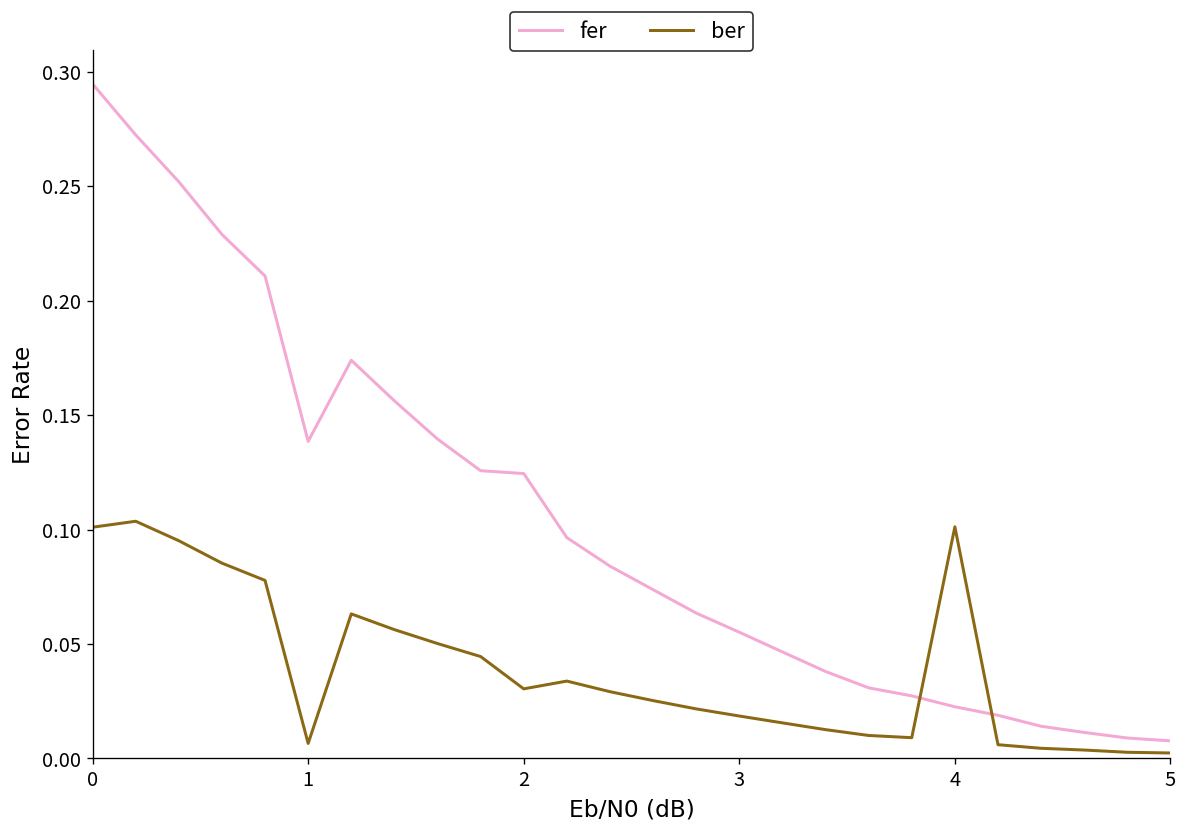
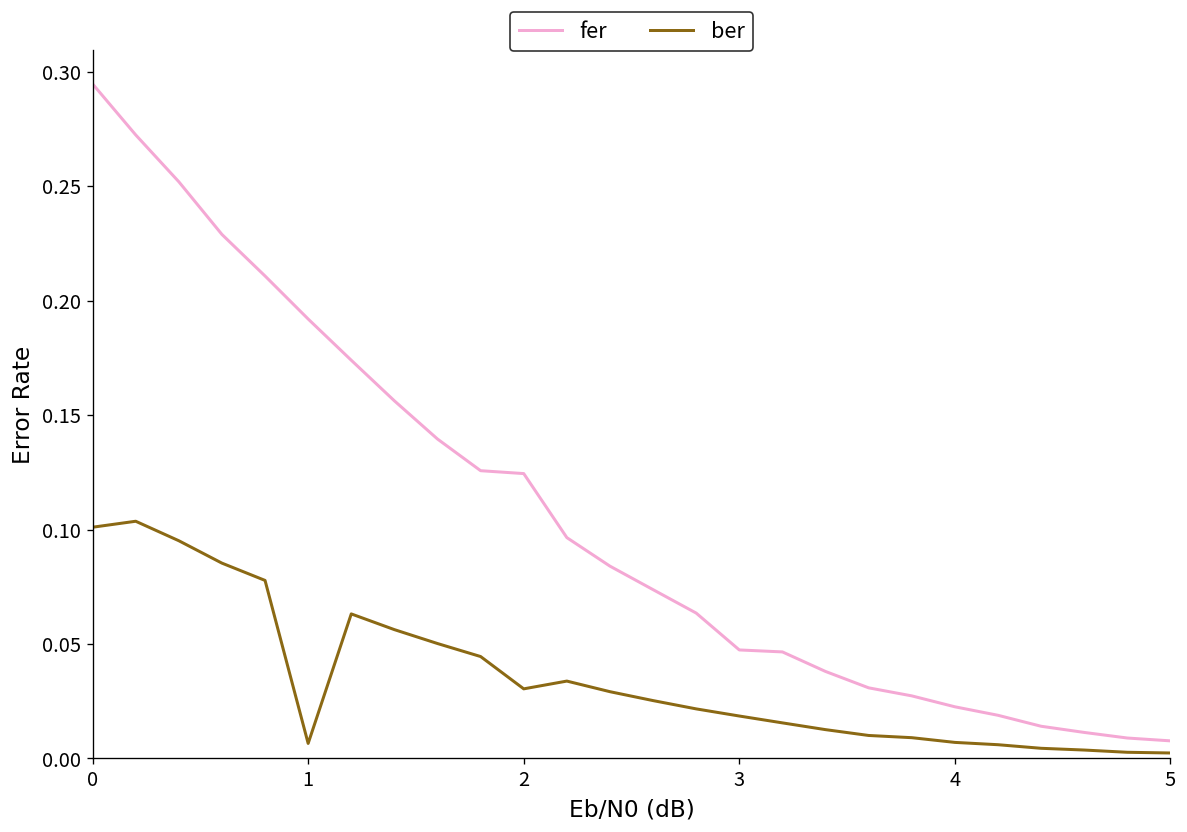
fer, 1: 0.139 -> 0.192
fer, 3: 0.055 -> 0.047
ber, 4: 0.101 -> 0.007
